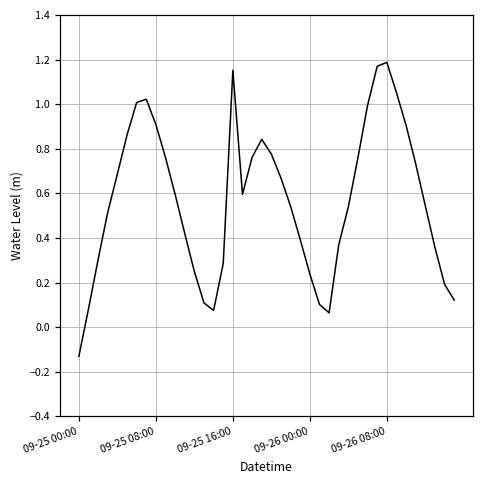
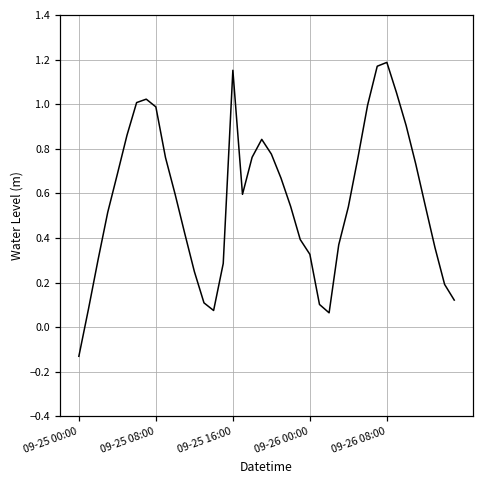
09-25 08:00: 0.91 -> 0.99
09-26 00:00: 0.24 -> 0.33
